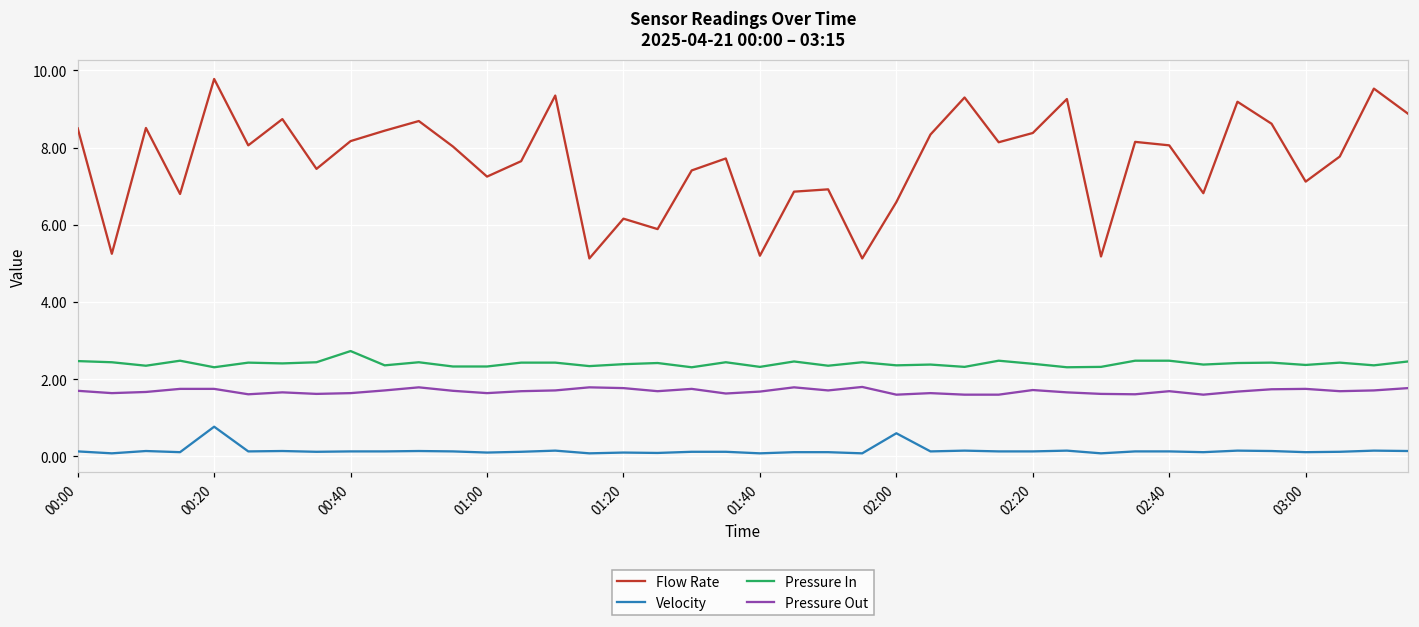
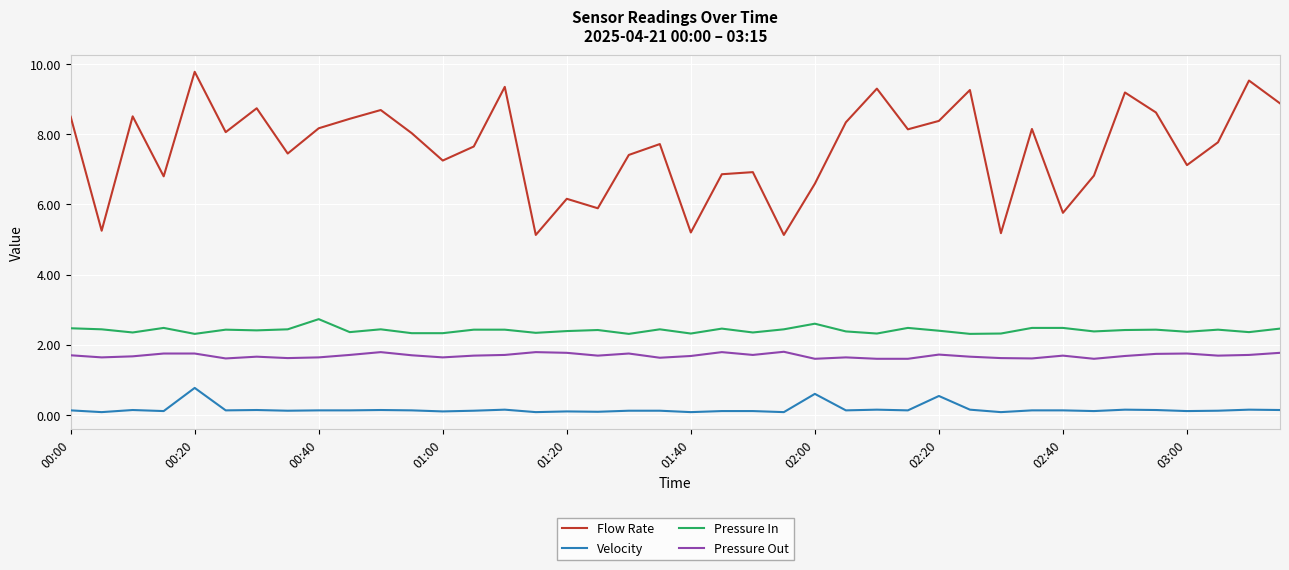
Pressure In, 02:00: 2.4 -> 2.6
Velocity, 02:20: 0.1 -> 0.5
Flow Rate, 02:40: 8.1 -> 5.8
